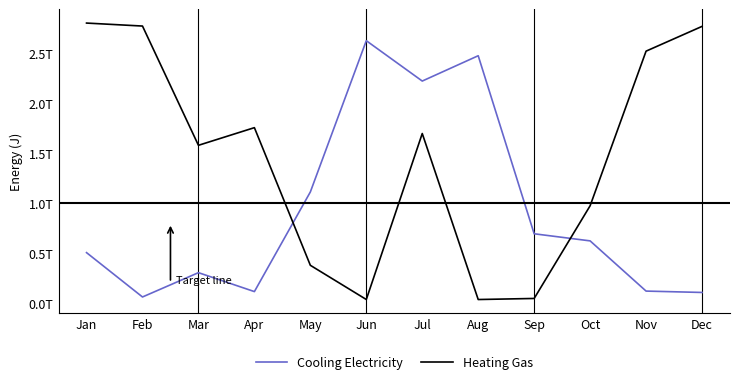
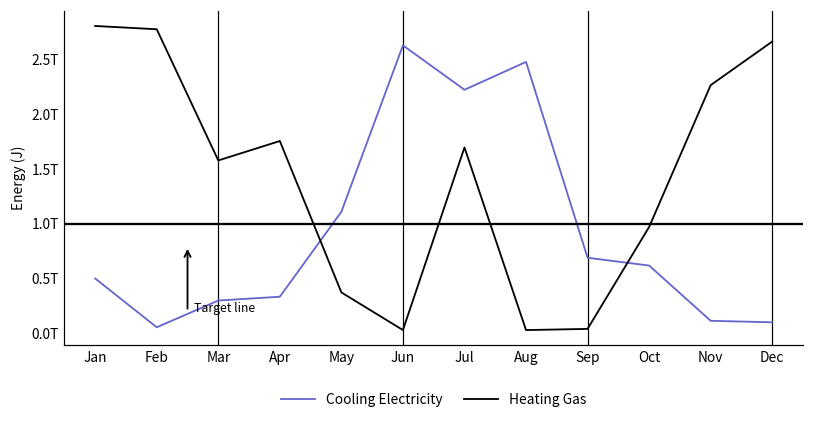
Cooling Electricity, Apr: 0.1T -> 0.3T
Heating Gas, Nov: 2.5T -> 2.3T
Heating Gas, Dec: 2.8T -> 2.7T
